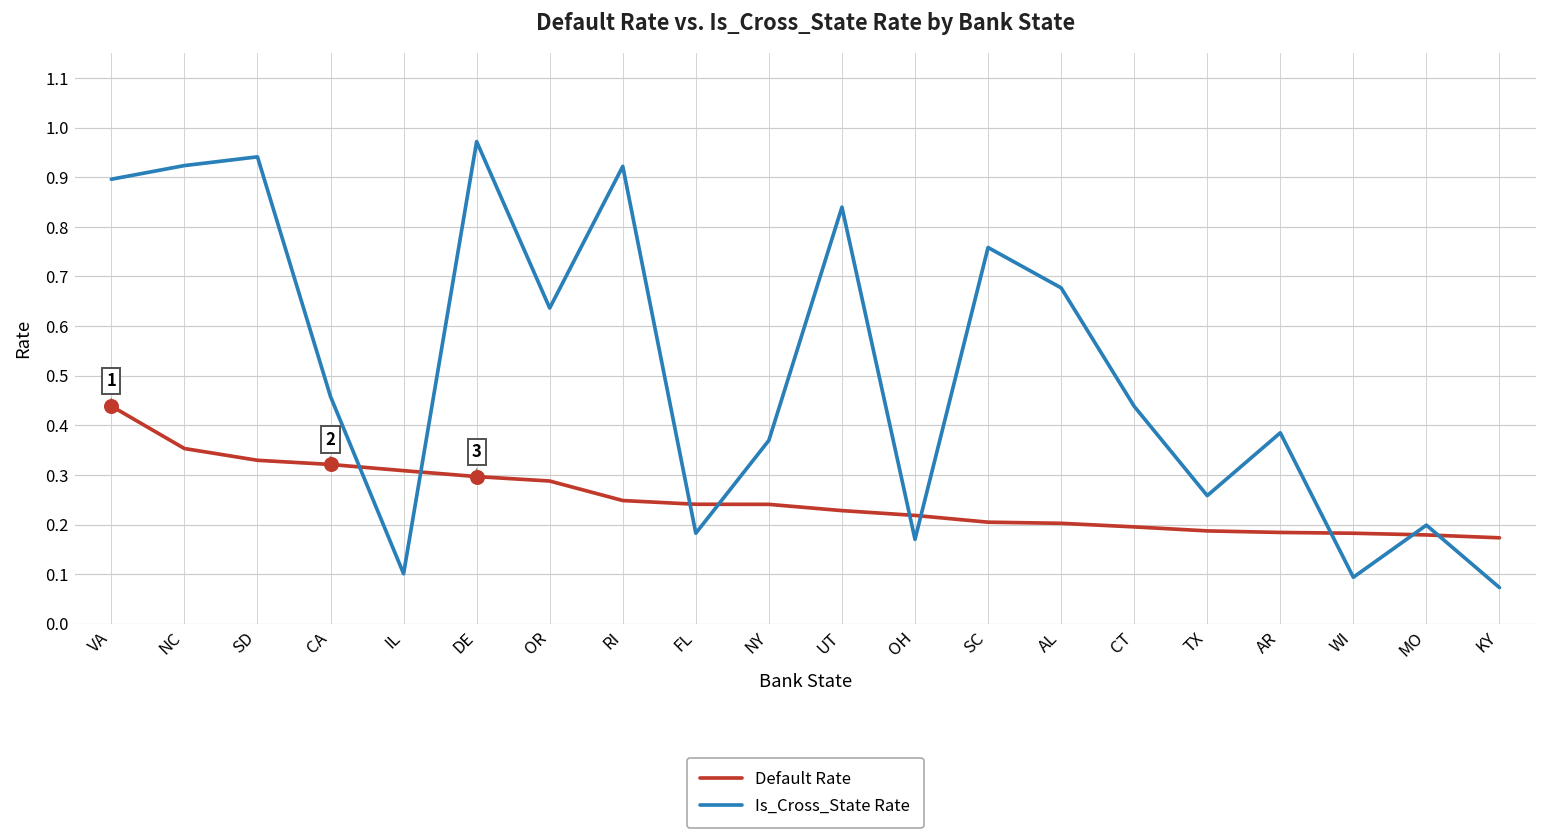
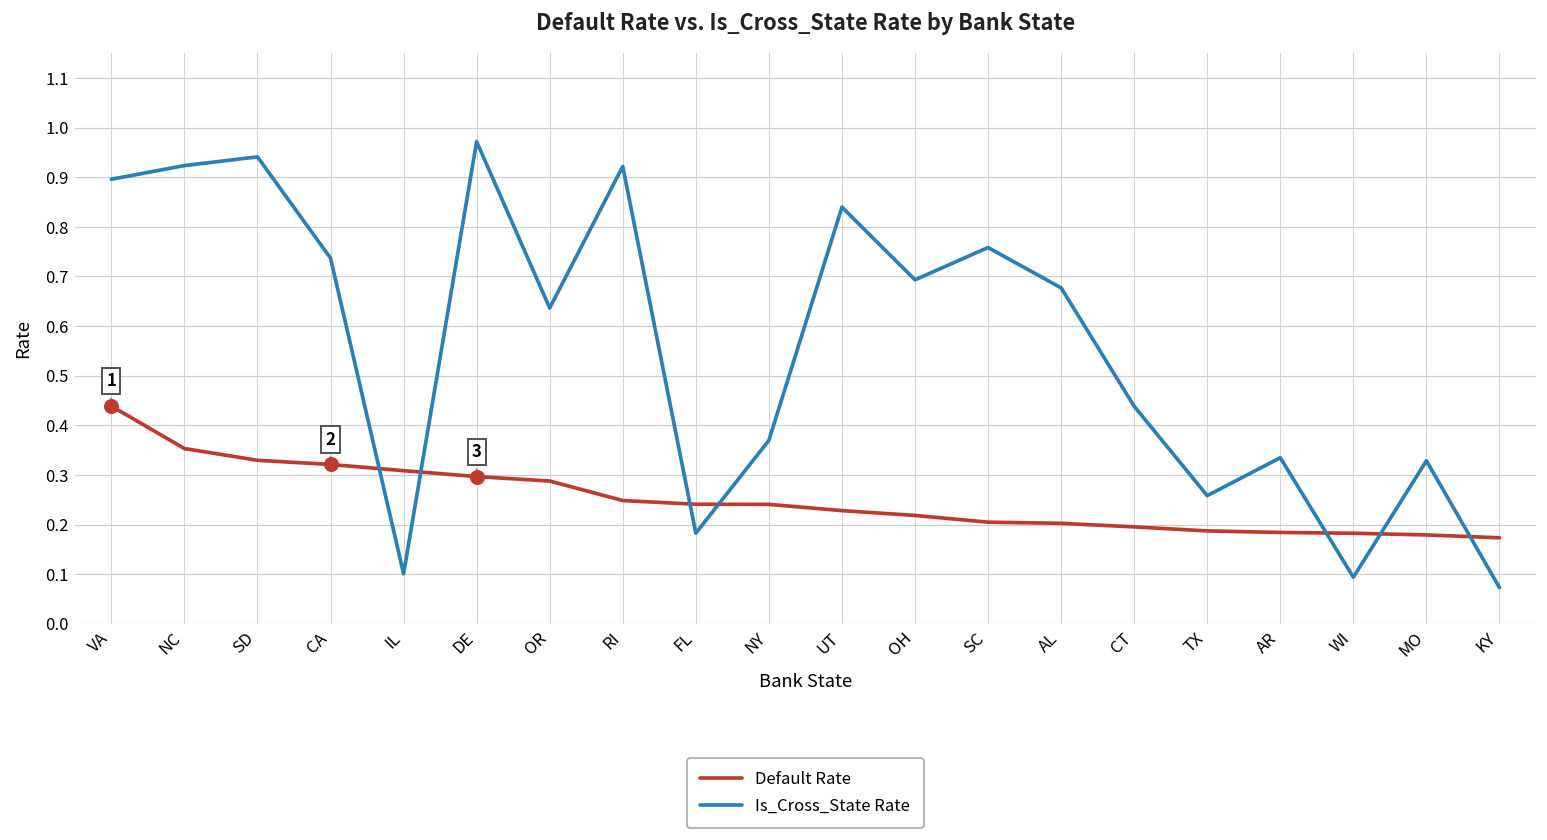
Is_Cross_State Rate, CA: 0.46 -> 0.74
Is_Cross_State Rate, OH: 0.17 -> 0.69
Is_Cross_State Rate, AR: 0.39 -> 0.33
Is_Cross_State Rate, MO: 0.20 -> 0.33
